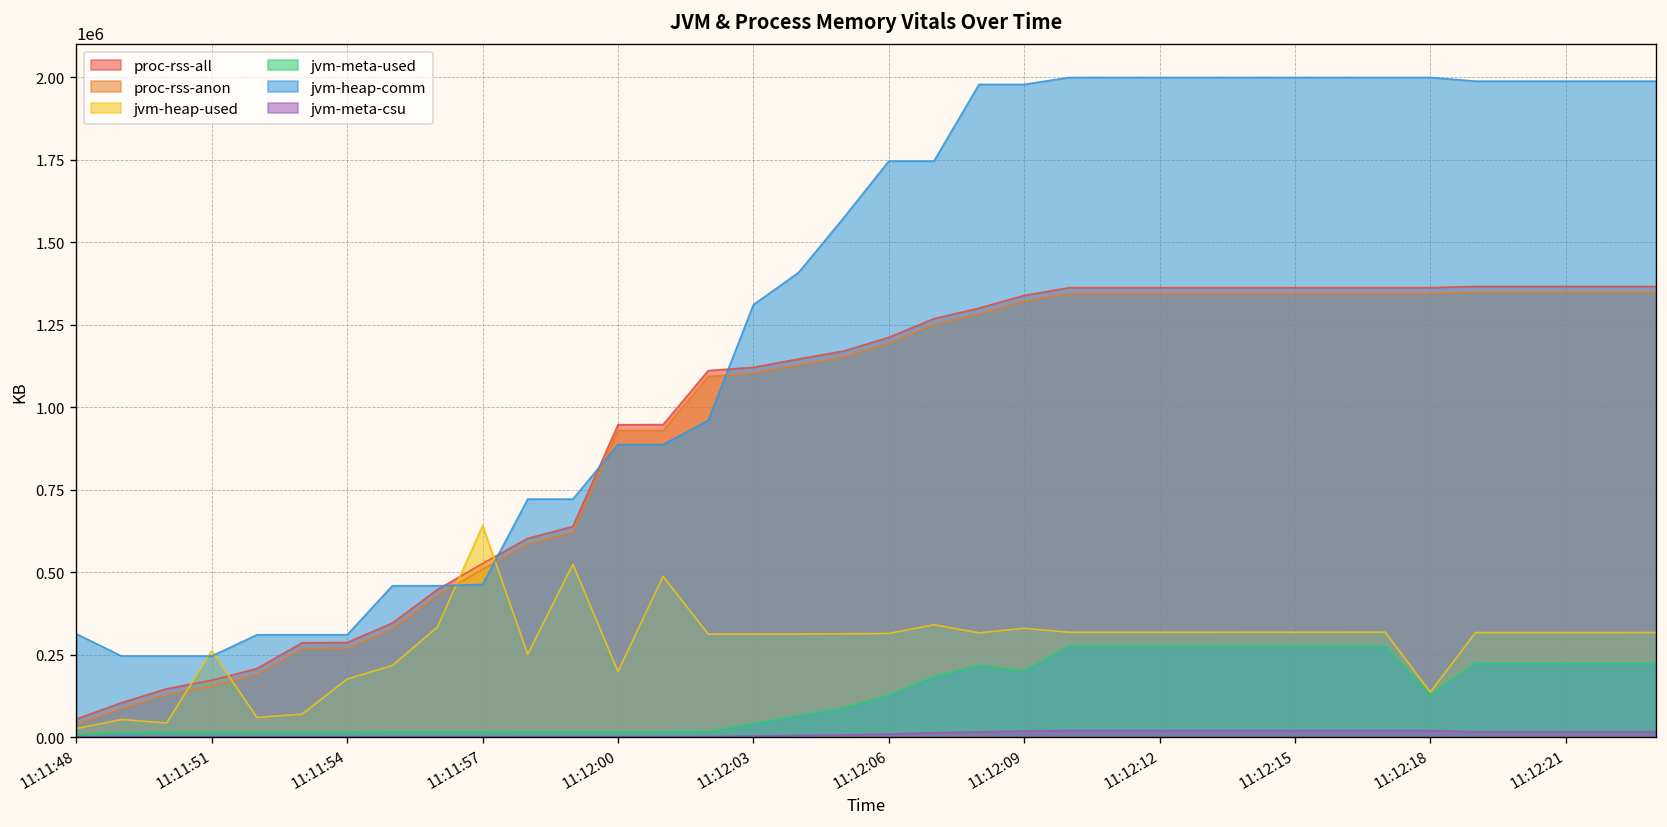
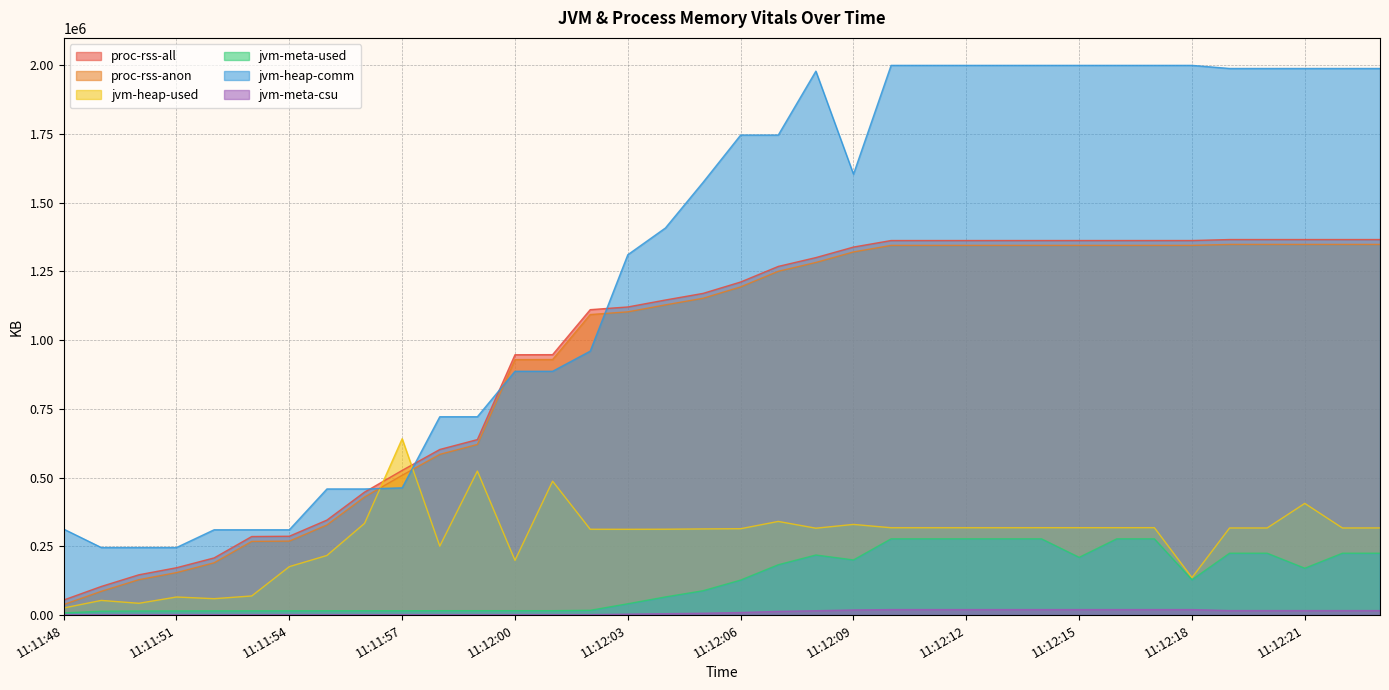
jvm-heap-used, 11:11:51: 260000 -> 70000
jvm-heap-comm, 11:12:09: 1980000 -> 1600000
jvm-meta-used, 11:12:15: 280000 -> 210000
jvm-heap-used, 11:12:21: 320000 -> 410000
jvm-meta-used, 11:12:21: 230000 -> 170000
